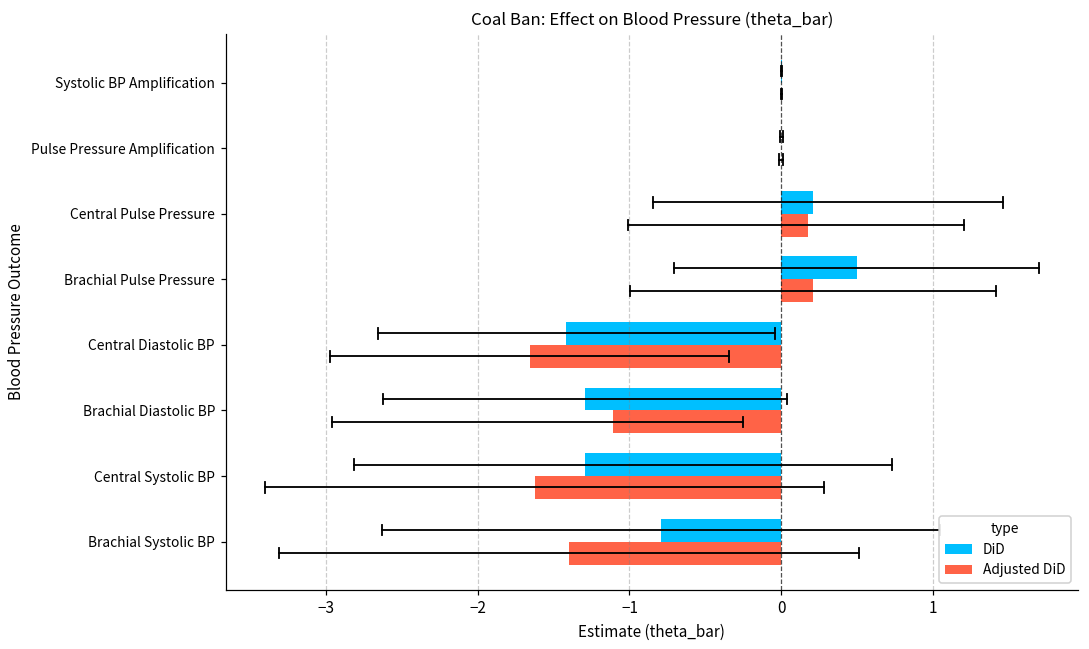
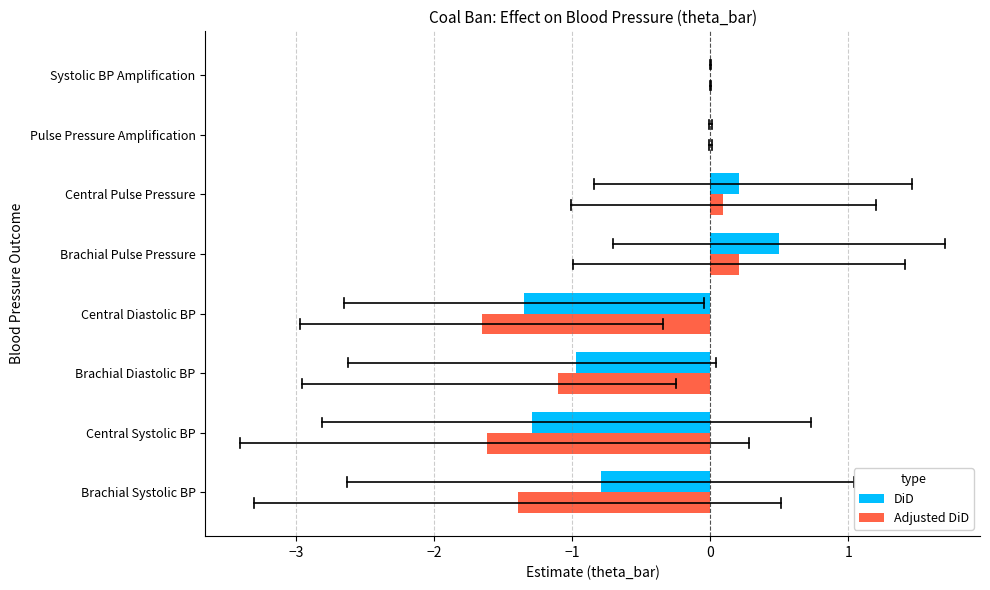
Adjusted DiD, Central Pulse Pressure: 0.17 -> 0.10
DiD, Central Diastolic BP: -1.42 -> -1.35
DiD, Brachial Diastolic BP: -1.29 -> -0.97
